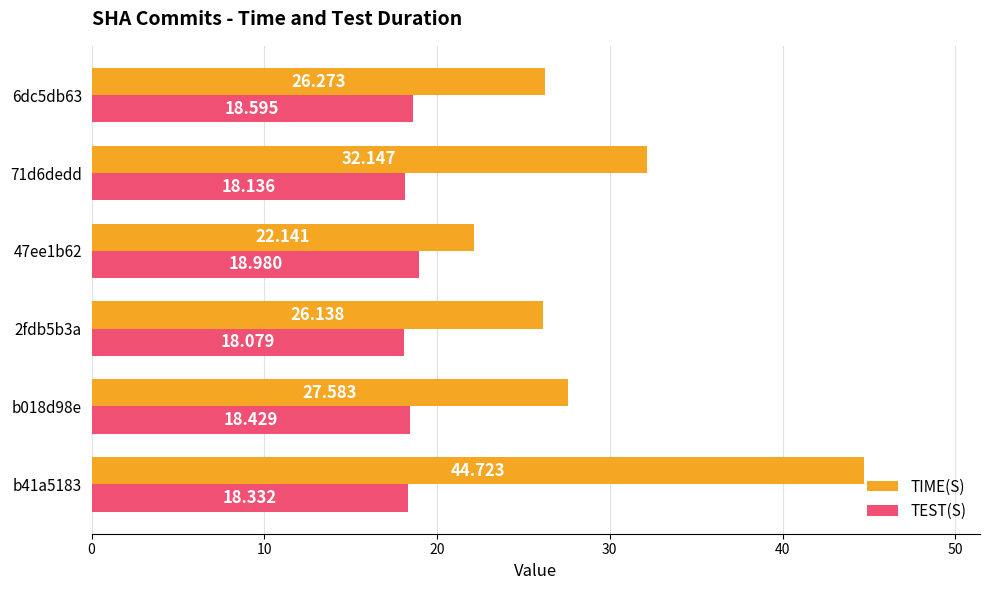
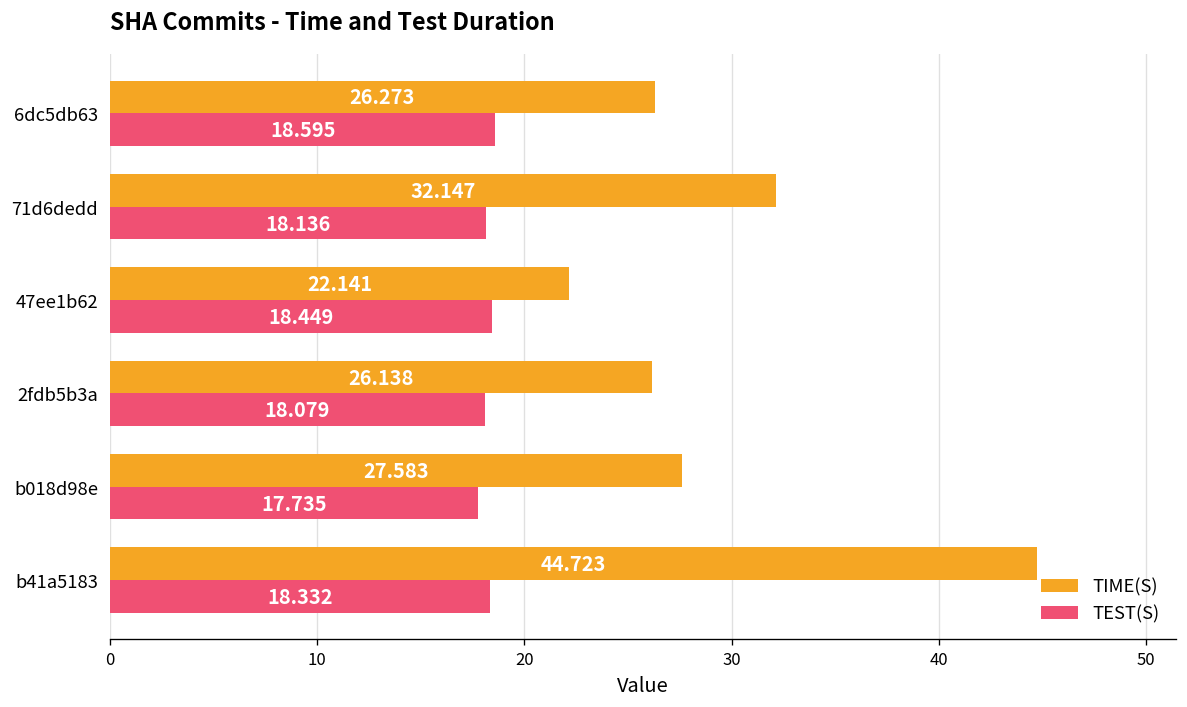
TEST(S), 47ee1b62: 18.980 -> 18.449
TEST(S), b018d98e: 18.429 -> 17.735
